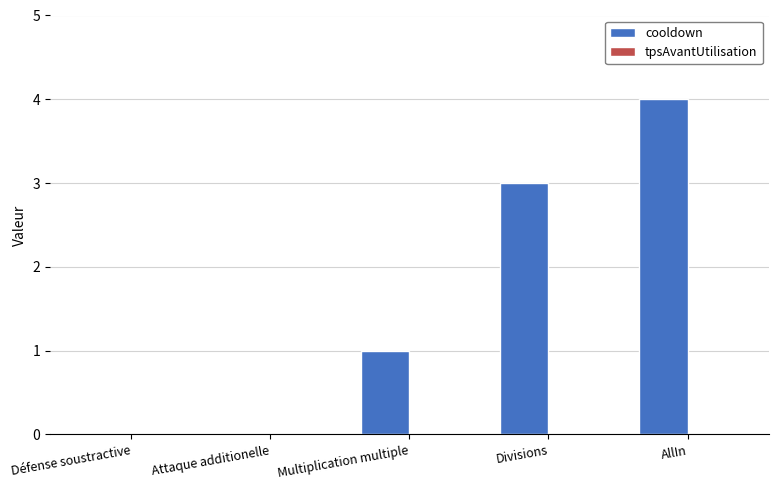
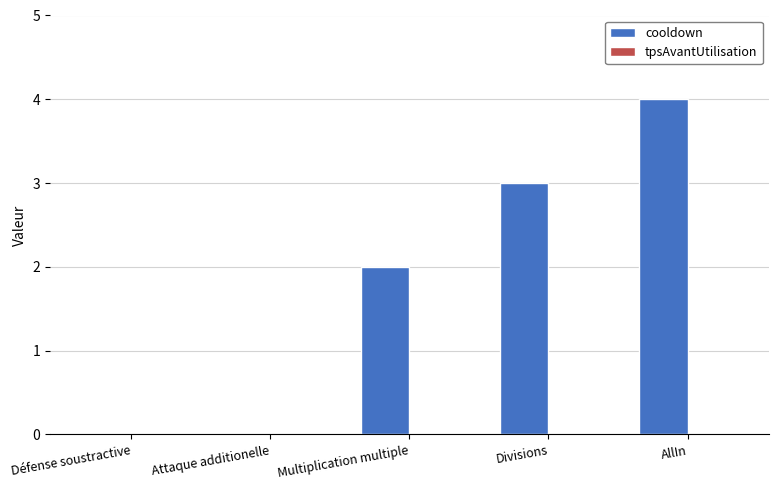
cooldown, Multiplication multiple: 1 -> 2
